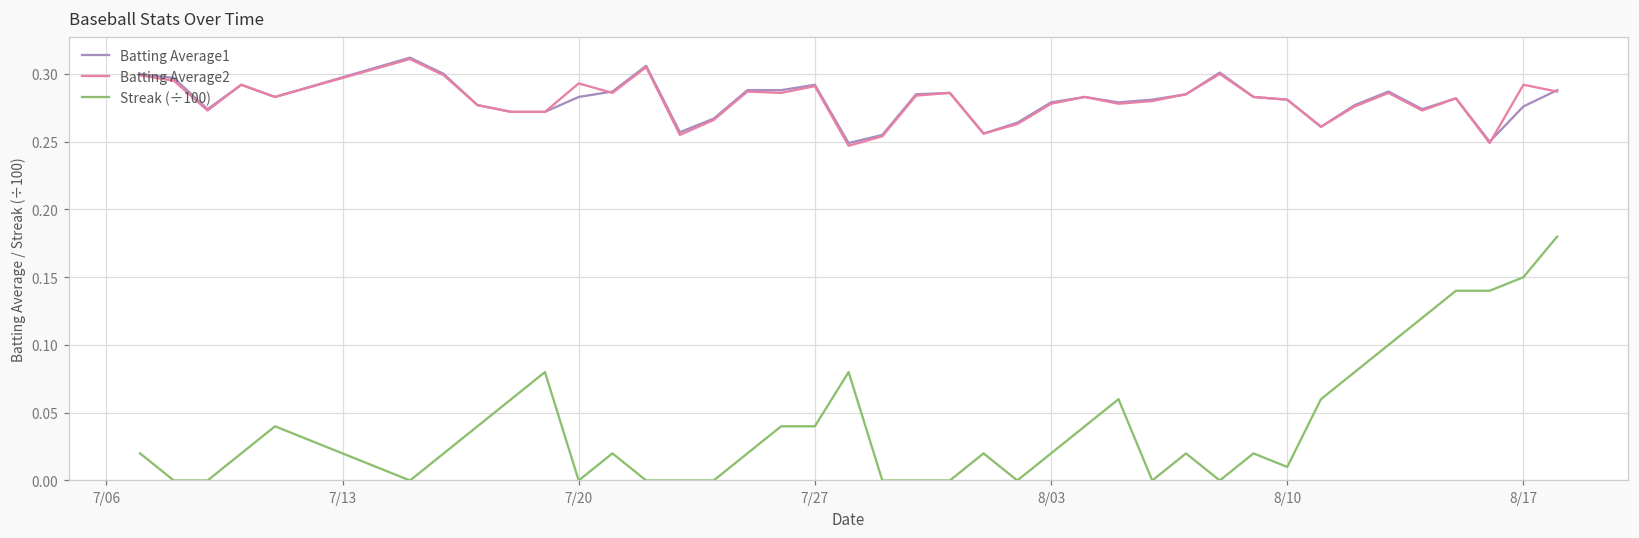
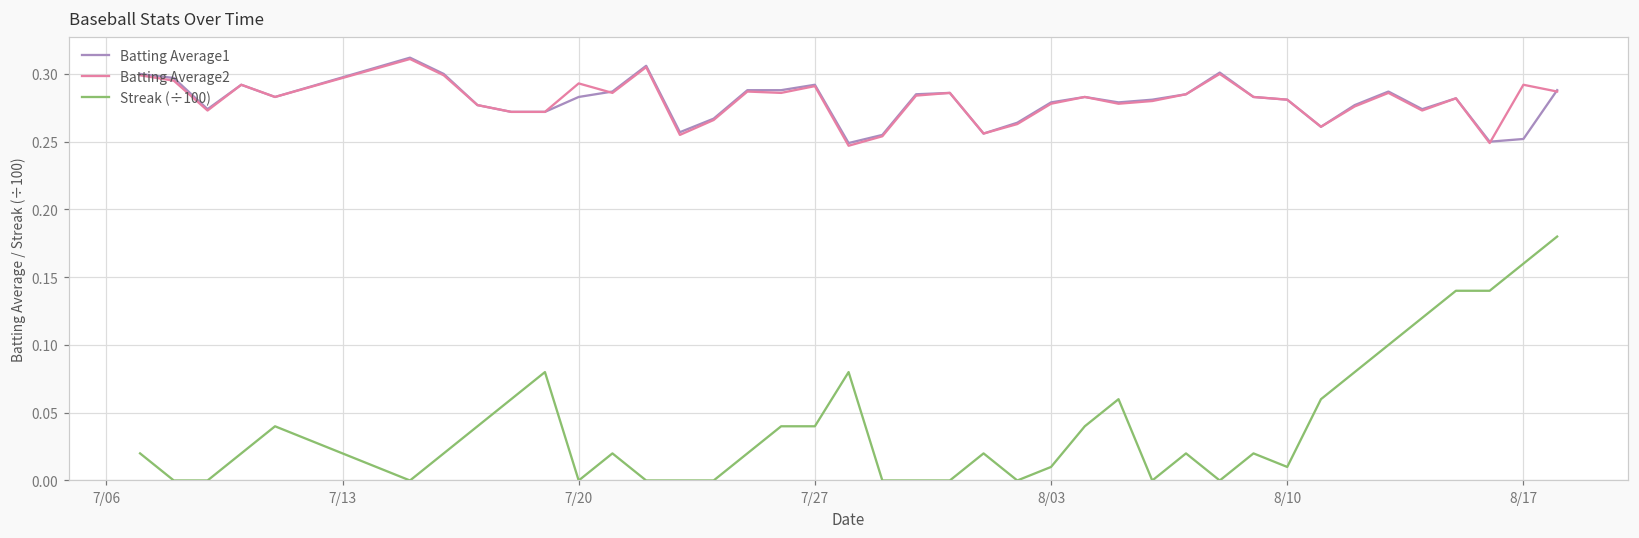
Streak (÷100), 8/03: 0.020 -> 0.010
Batting Average1, 8/17: 0.276 -> 0.252
Streak (÷100), 8/17: 0.150 -> 0.160
